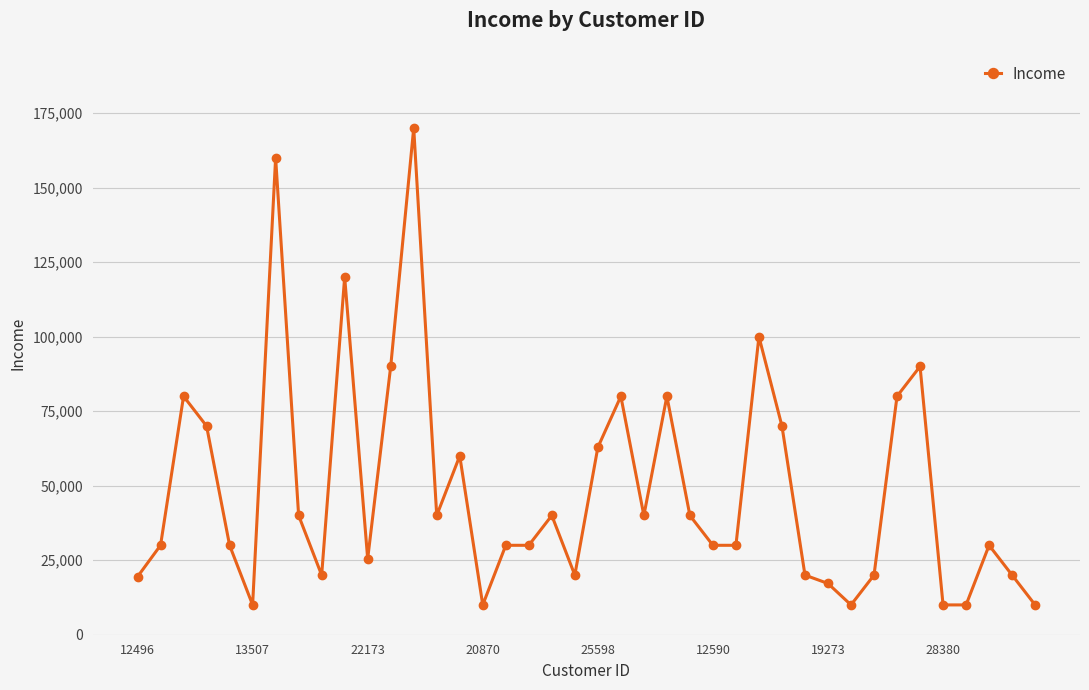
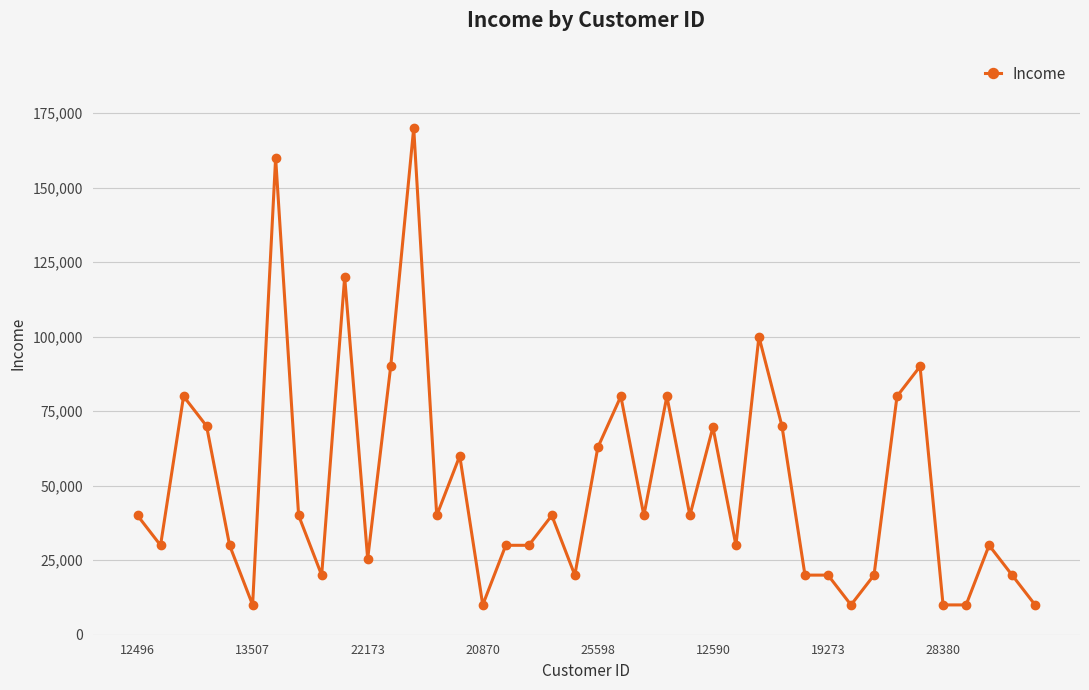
12496: 19,000 -> 40,000
12590: 30,000 -> 70,000
19273: 17,000 -> 20,000
